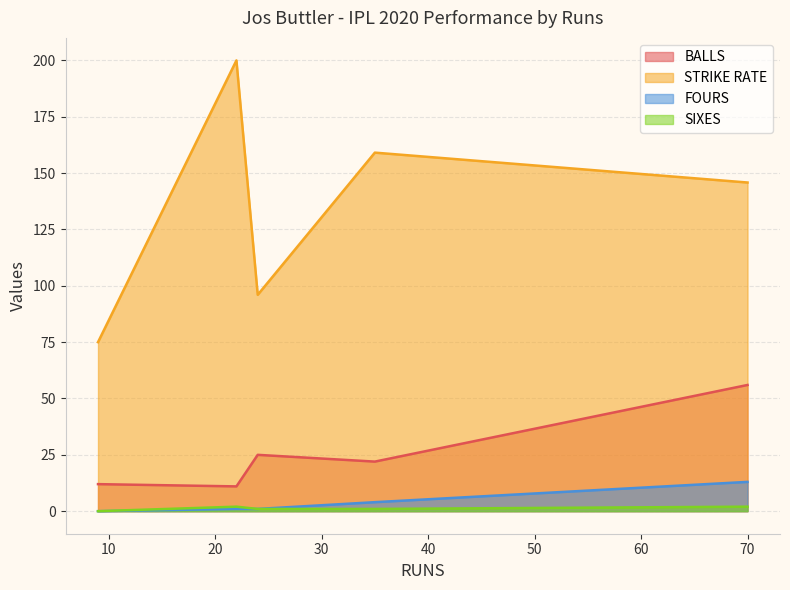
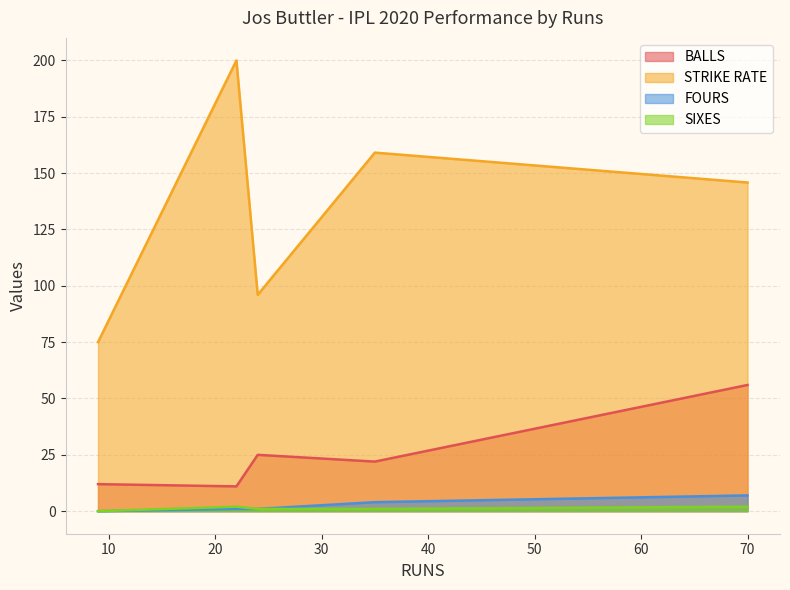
FOURS, 70: 13 -> 7
